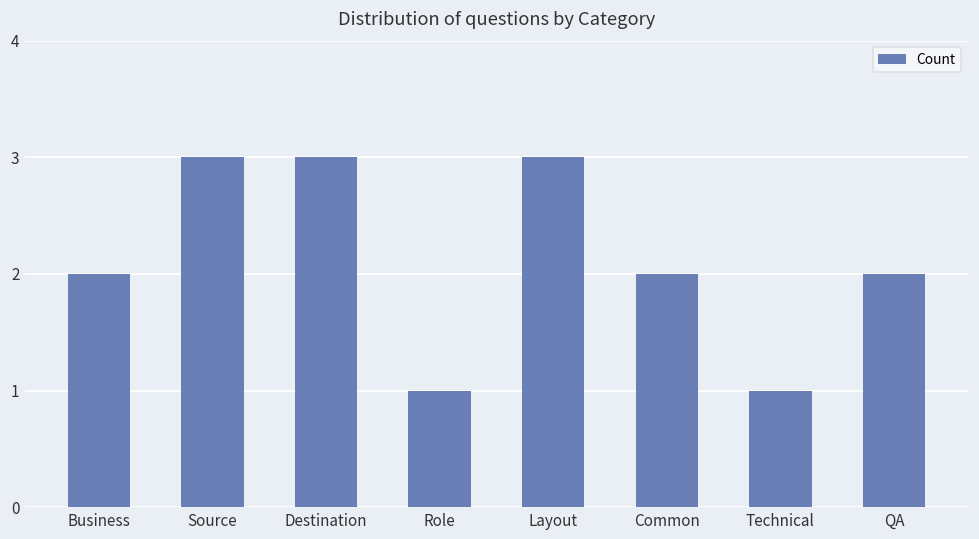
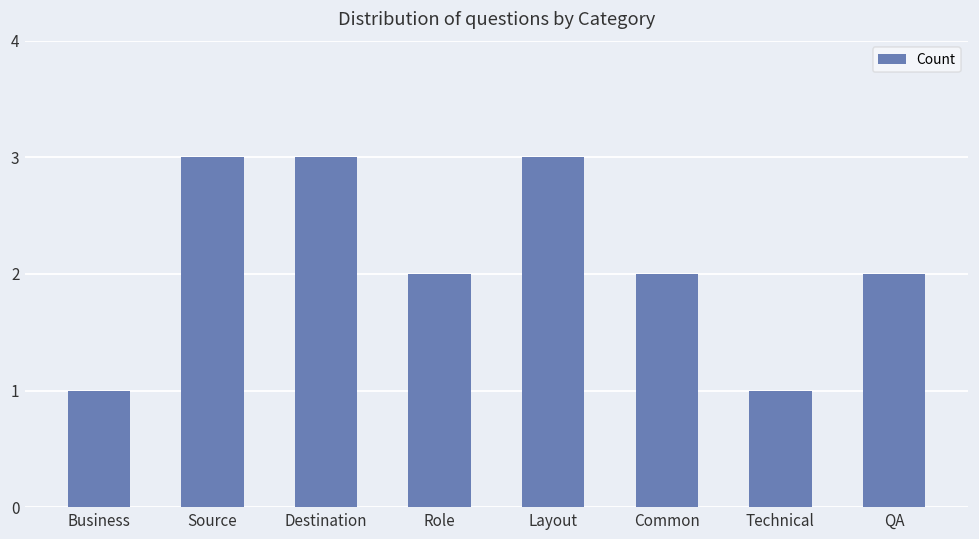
Business: 2 -> 1
Role: 1 -> 2
